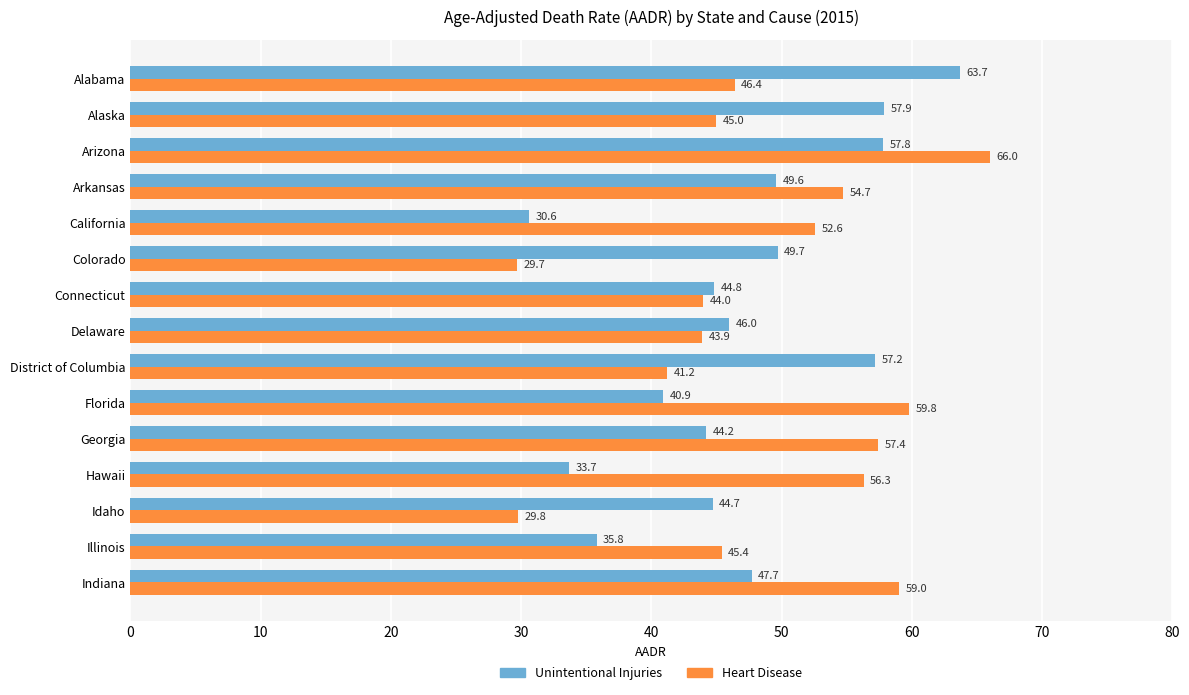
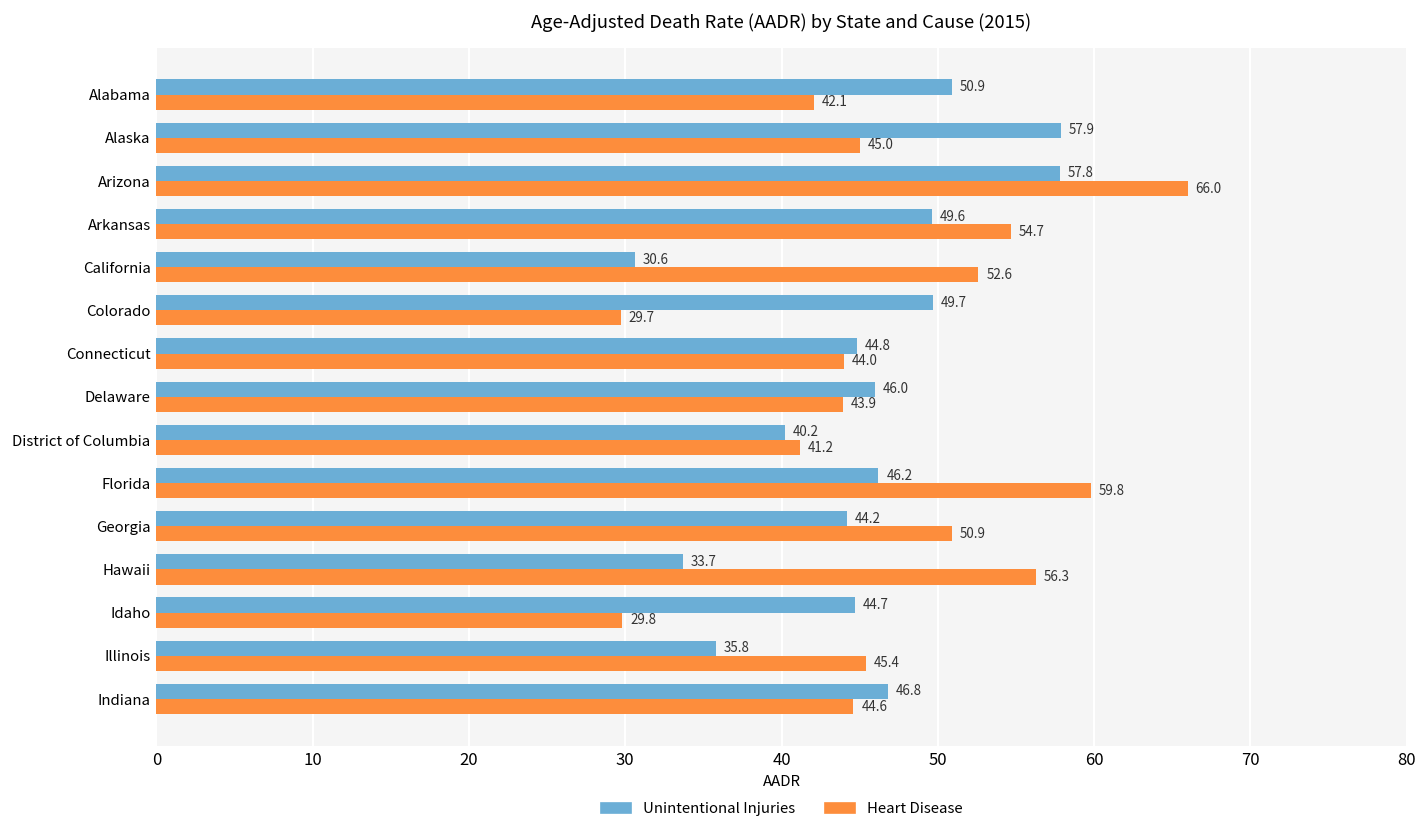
Unintentional Injuries, Alabama: 63.7 -> 50.9
Heart Disease, Alabama: 46.4 -> 42.1
Unintentional Injuries, District of Columbia: 57.2 -> 40.2
Unintentional Injuries, Florida: 40.9 -> 46.2
Heart Disease, Georgia: 57.4 -> 50.9
Unintentional Injuries, Indiana: 47.7 -> 46.8
Heart Disease, Indiana: 59.0 -> 44.6
